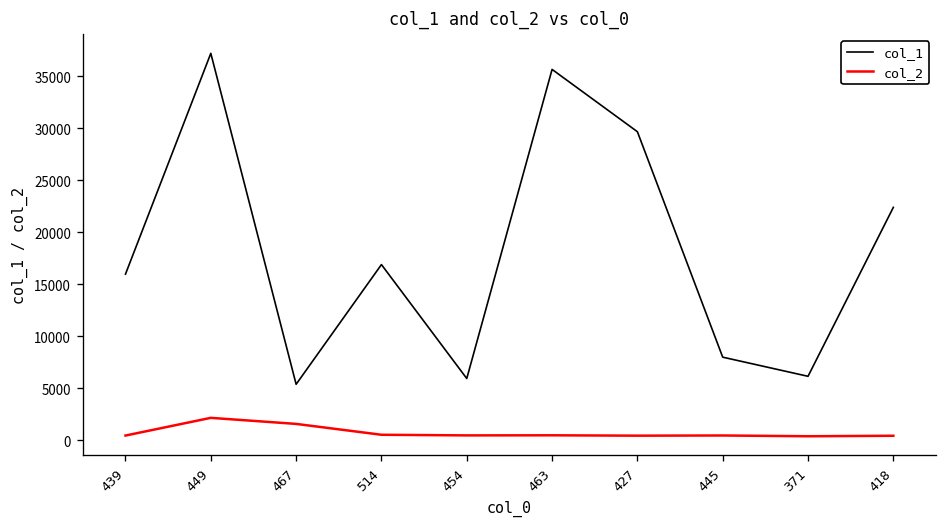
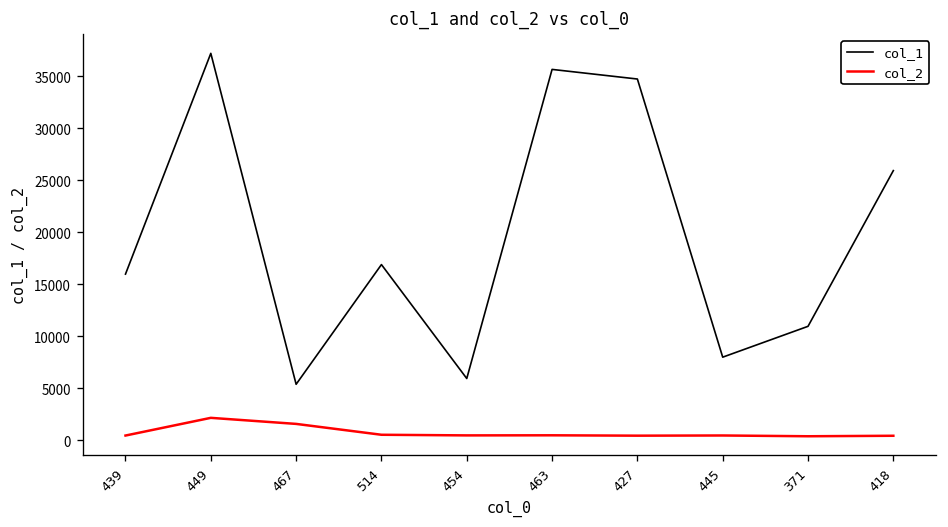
col_1, 427: 30000 -> 35000
col_1, 371: 6000 -> 11000
col_1, 418: 22000 -> 26000
